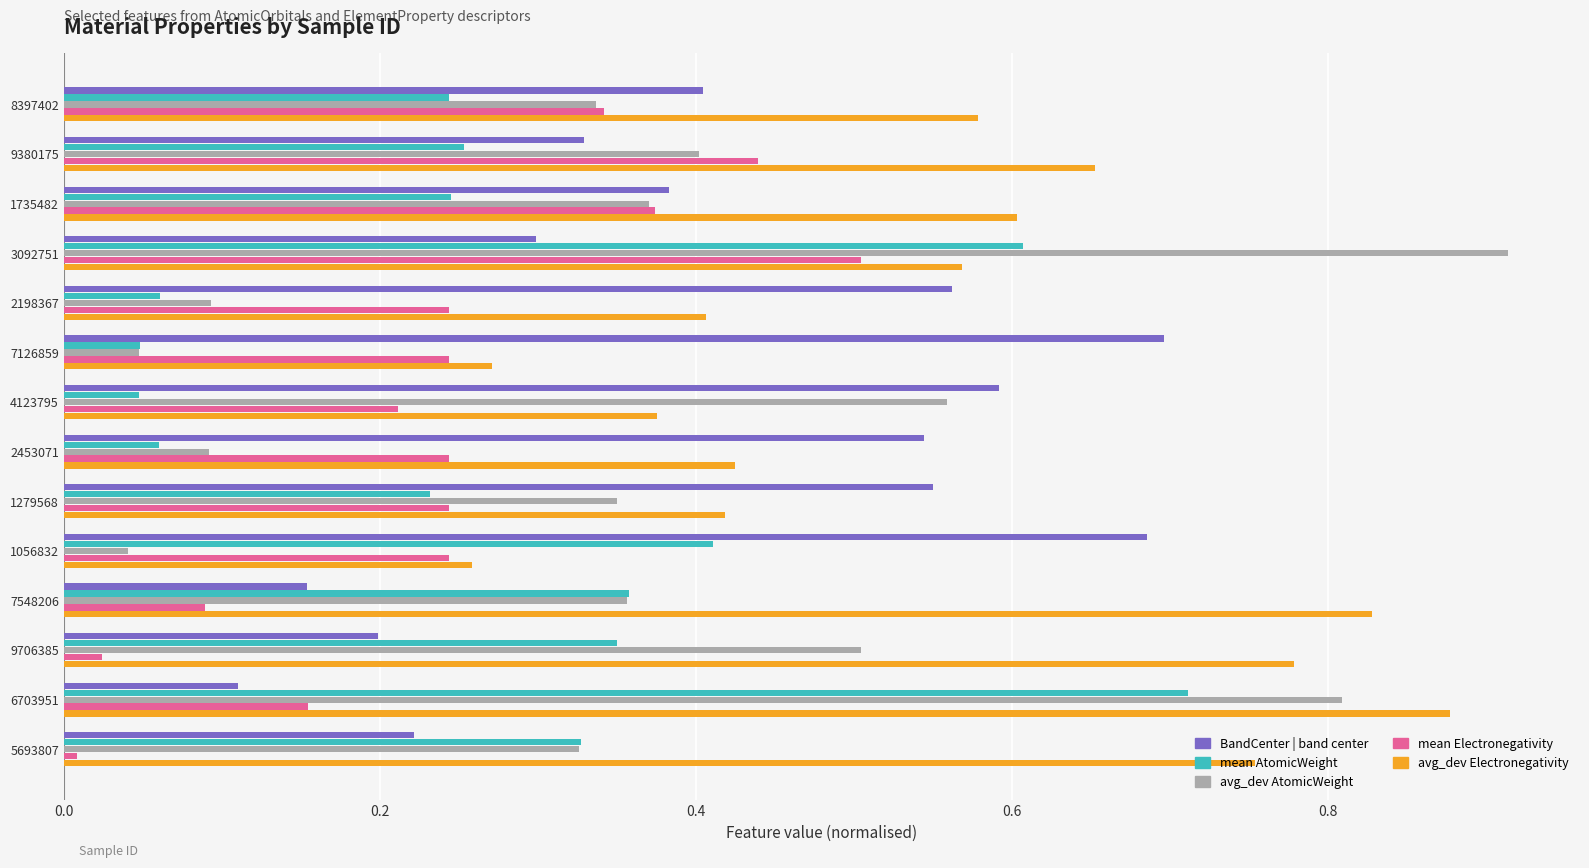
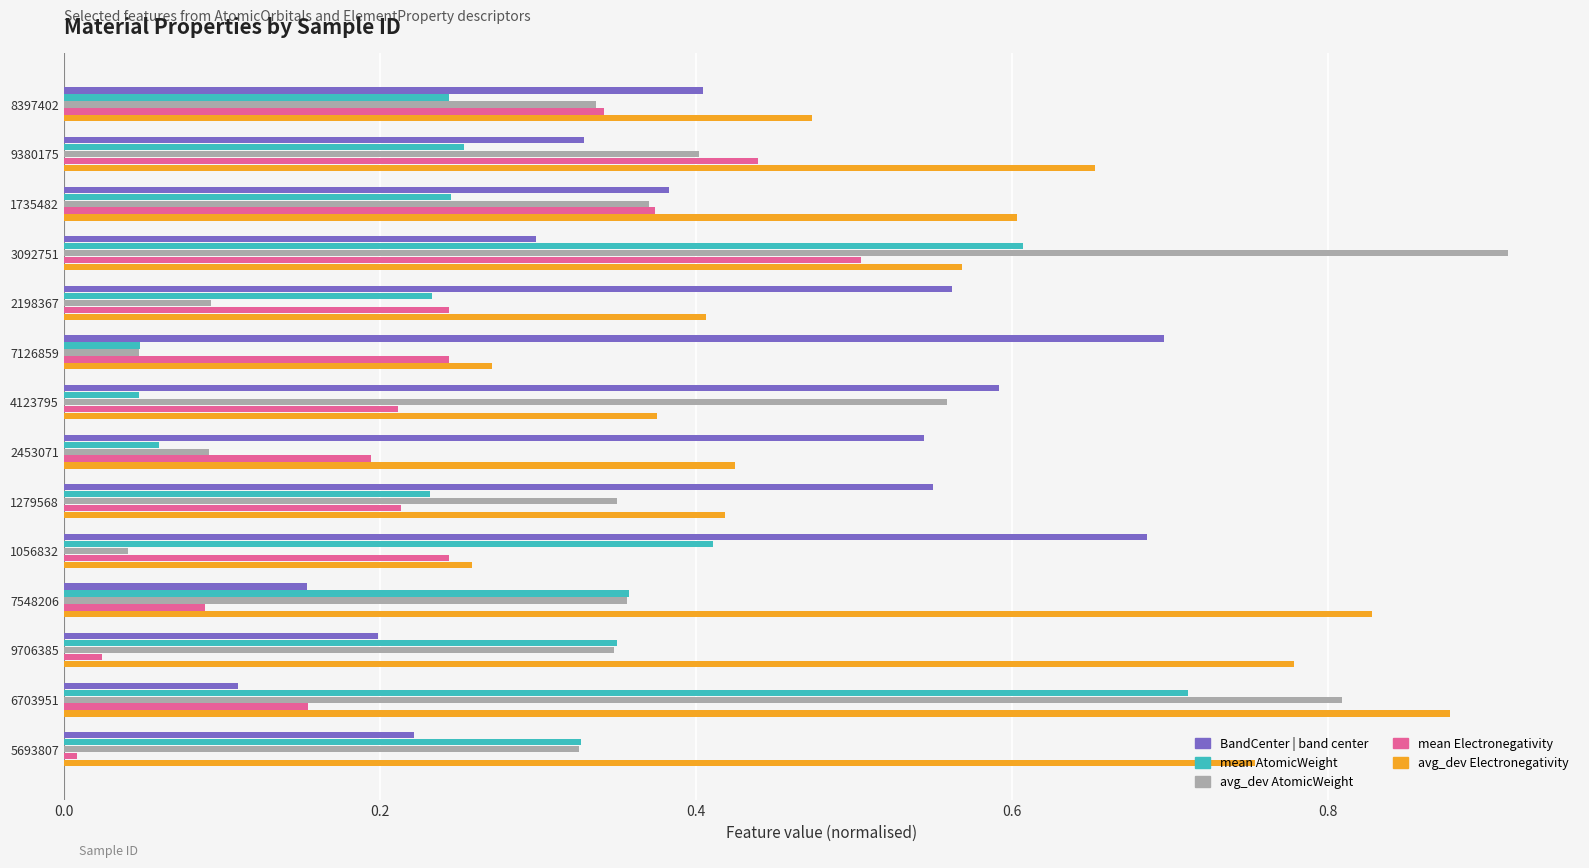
avg_dev Electronegativity, 8397402: 0.579 -> 0.473
mean AtomicWeight, 2198367: 0.061 -> 0.233
mean Electronegativity, 2453071: 0.244 -> 0.194
mean Electronegativity, 1279568: 0.244 -> 0.214
avg_dev AtomicWeight, 9706385: 0.504 -> 0.348
